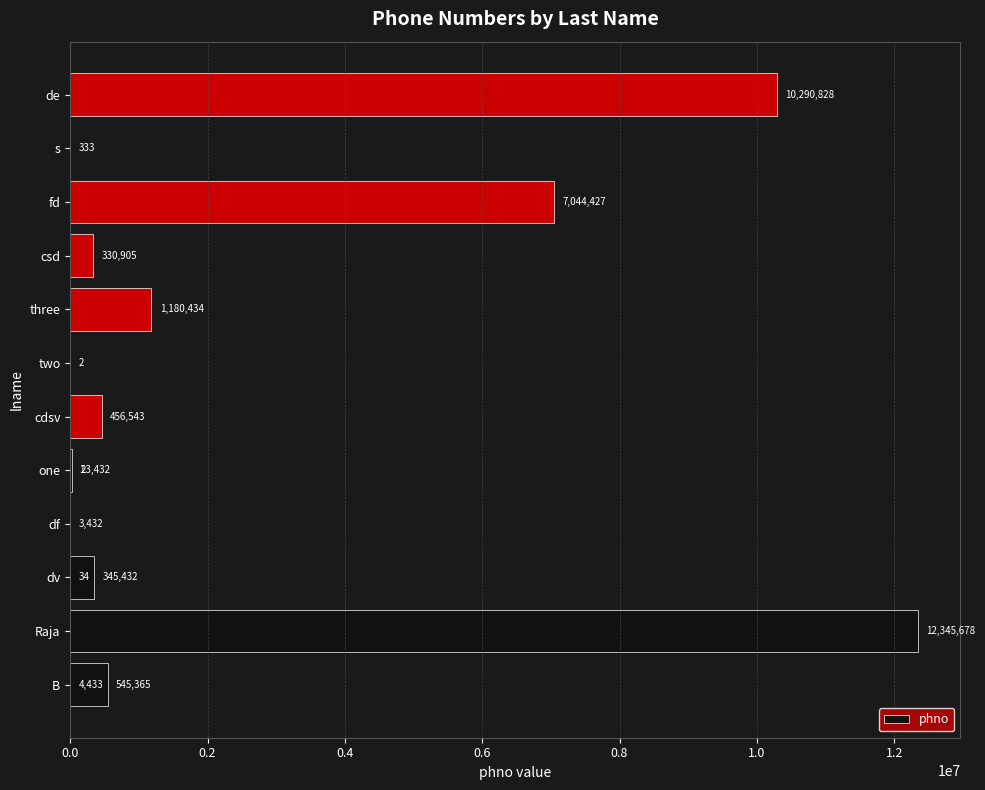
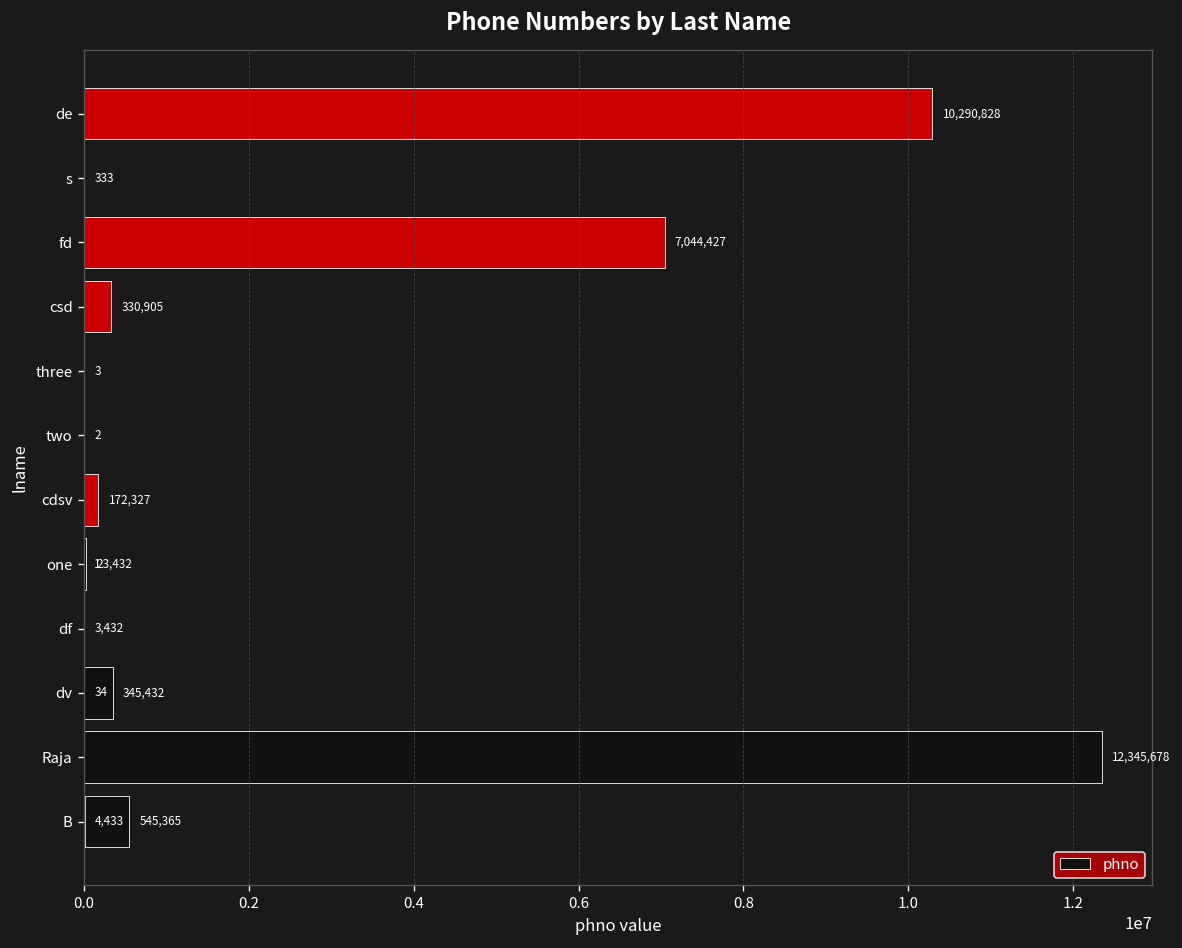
three: 1,180,434 -> 3
cdsv: 456,543 -> 172,327
